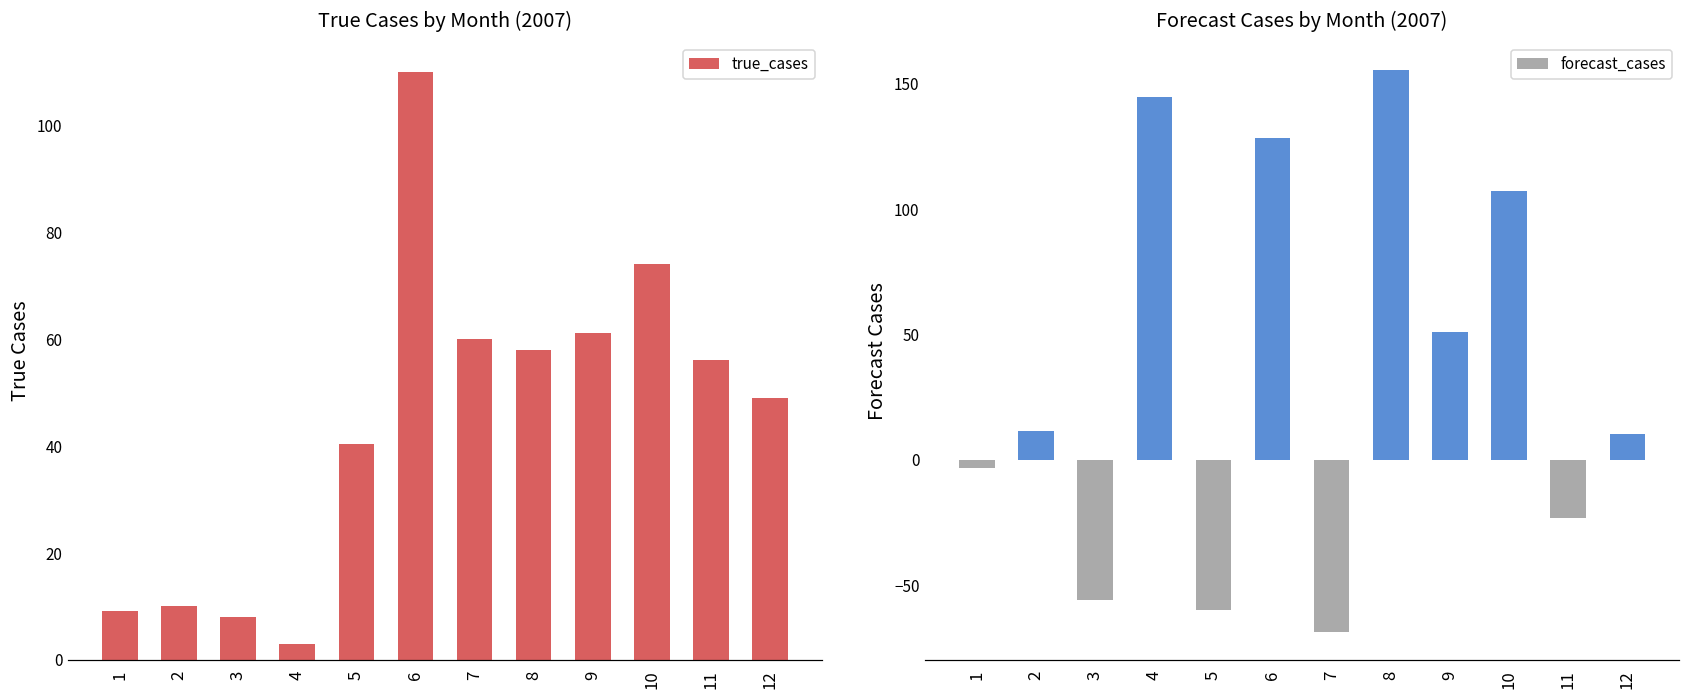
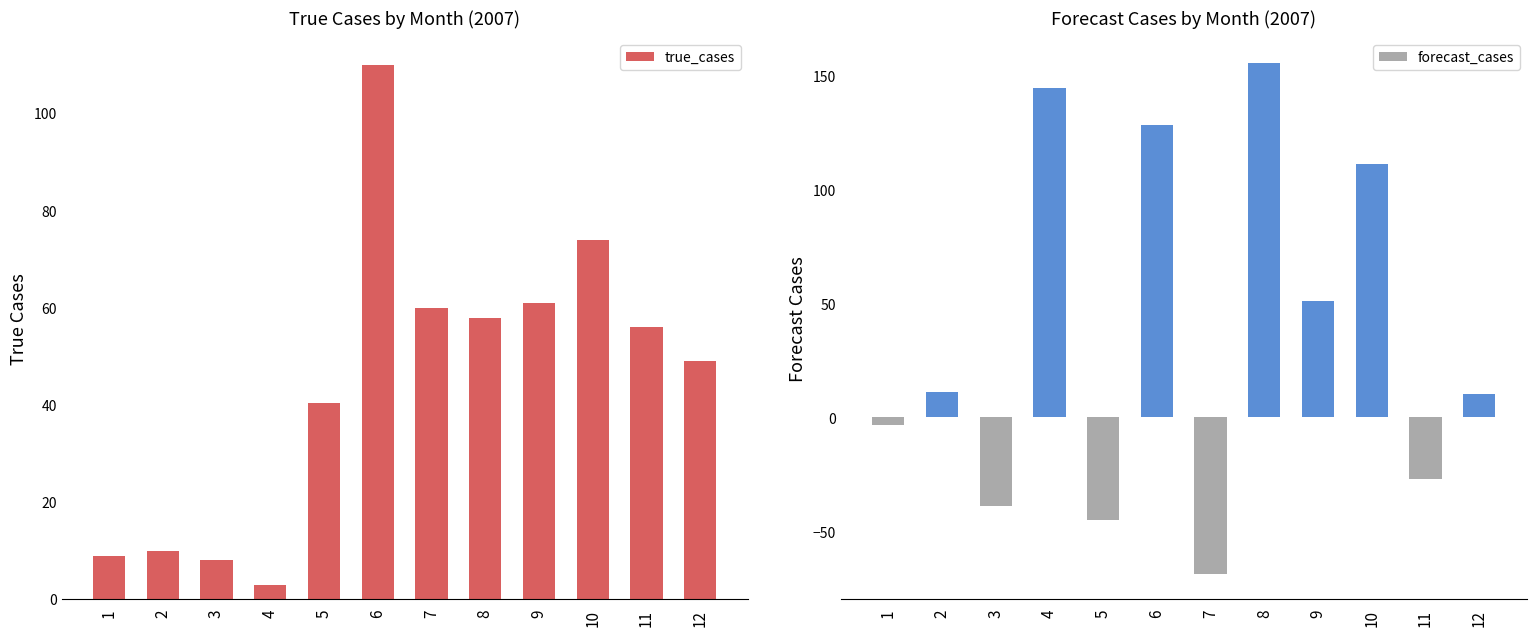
Forecast Cases by Month (2007), 3: -56 -> -39
Forecast Cases by Month (2007), 5: -60 -> -45
Forecast Cases by Month (2007), 10: 107 -> 111
Forecast Cases by Month (2007), 11: -23 -> -27
